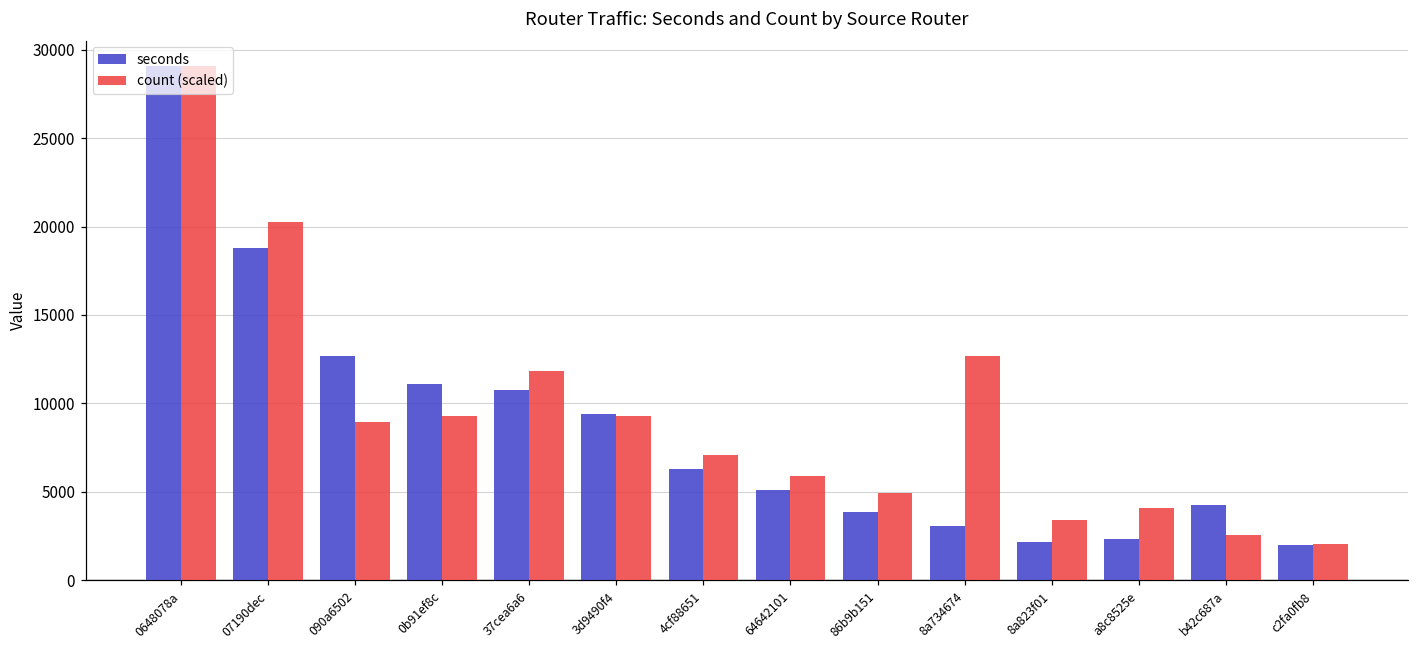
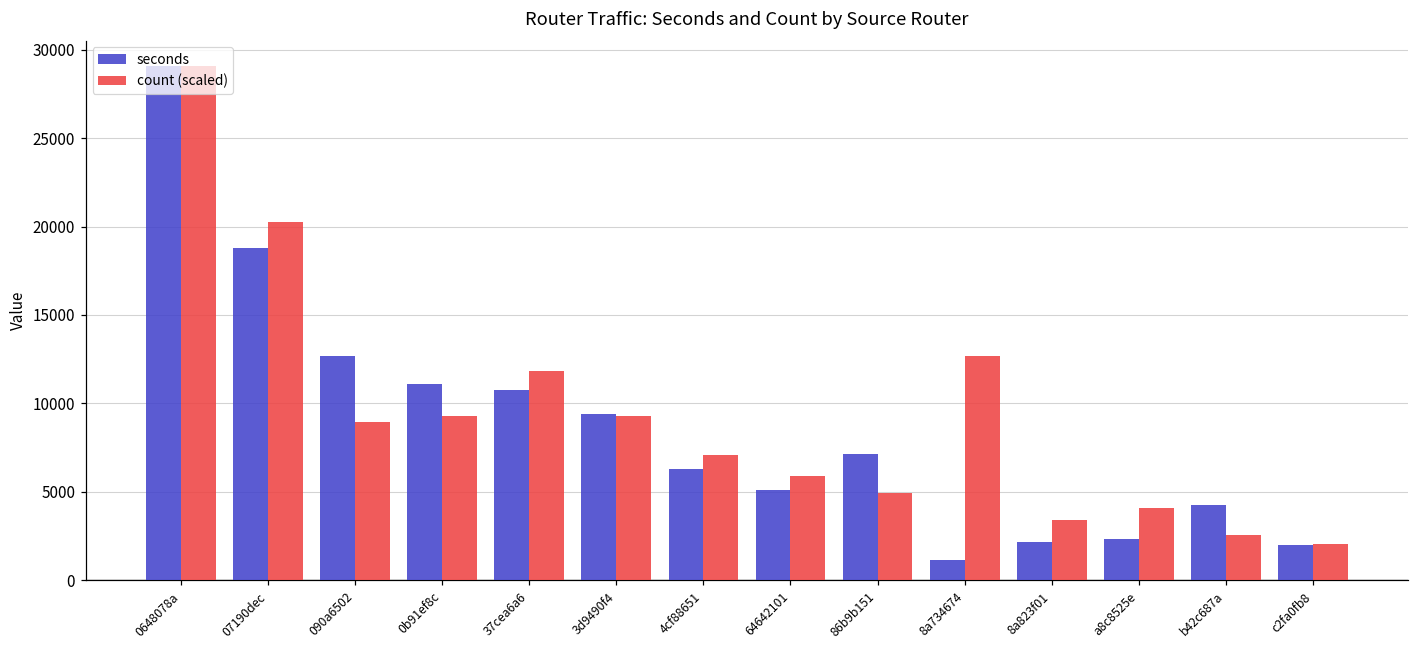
seconds, 86b9b151: 3900 -> 7100
seconds, 8a734674: 3100 -> 1100
